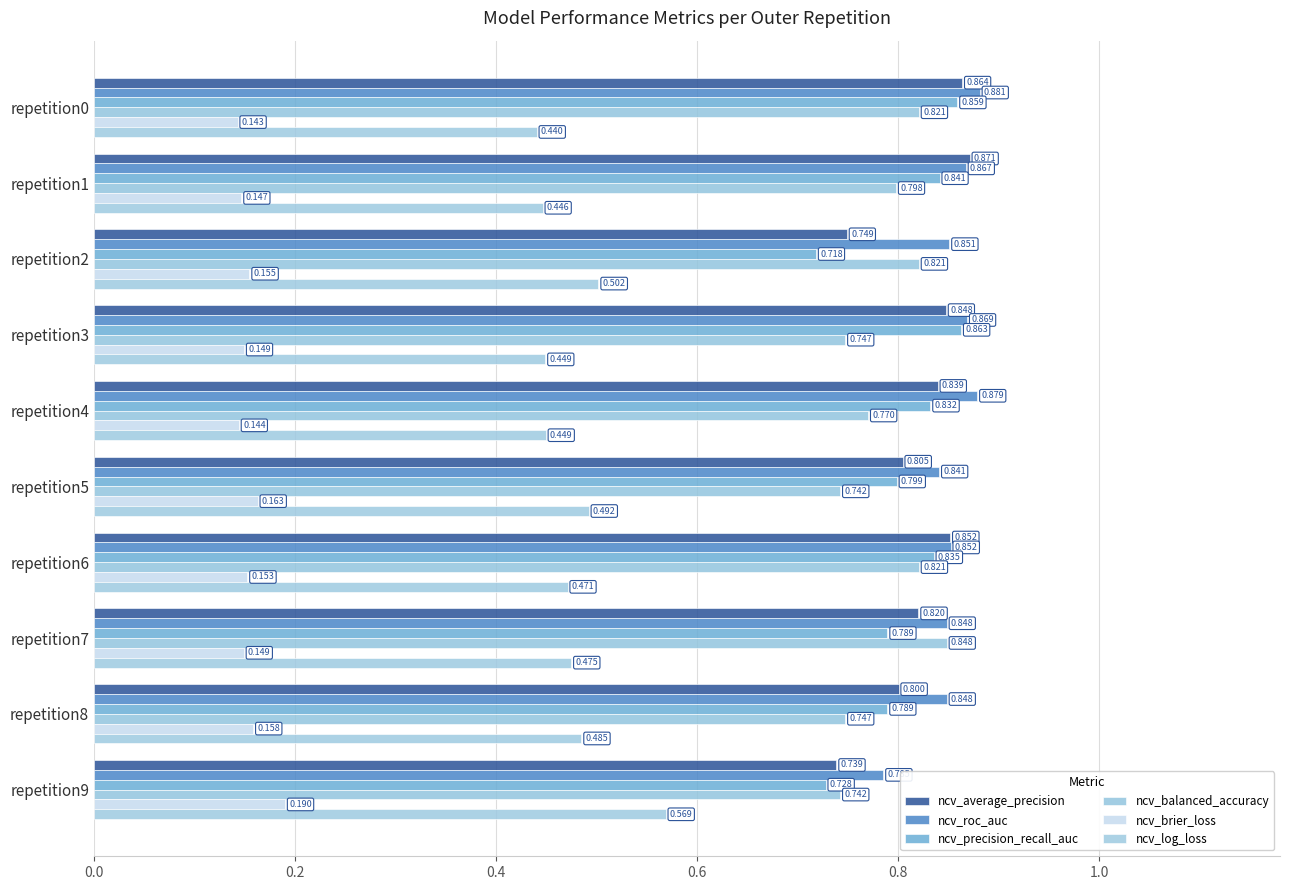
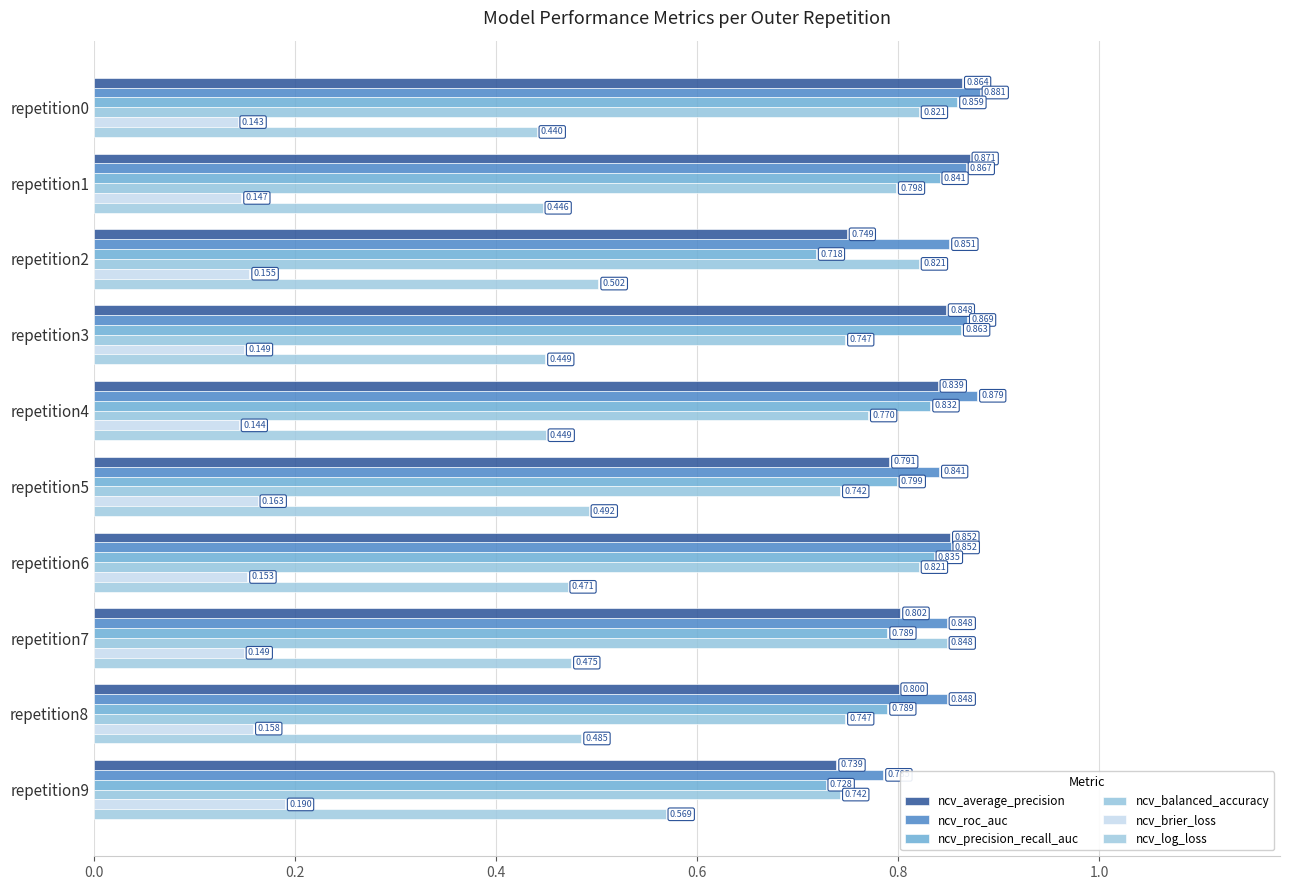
ncv_average_precision, repetition5: 0.805 -> 0.791
ncv_average_precision, repetition7: 0.820 -> 0.802
